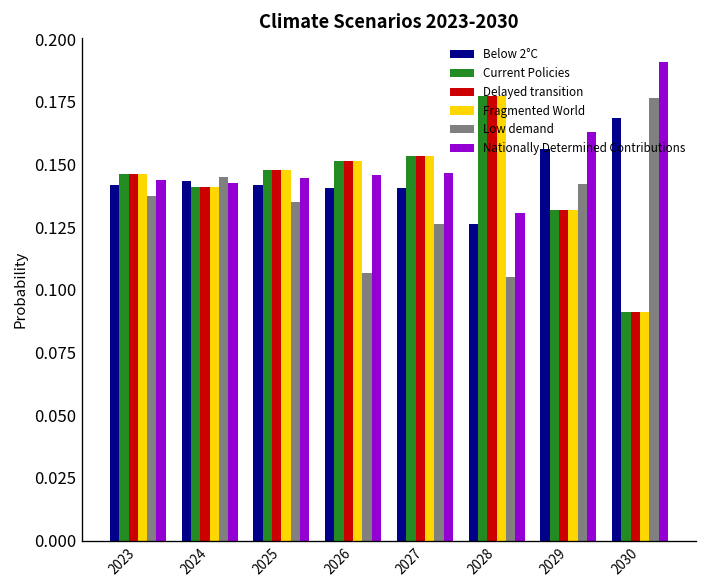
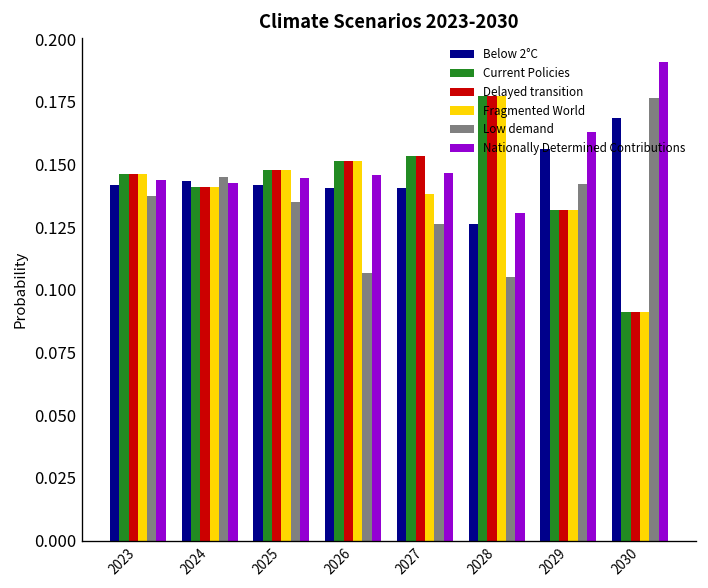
Fragmented World, 2027: 0.153 -> 0.138
